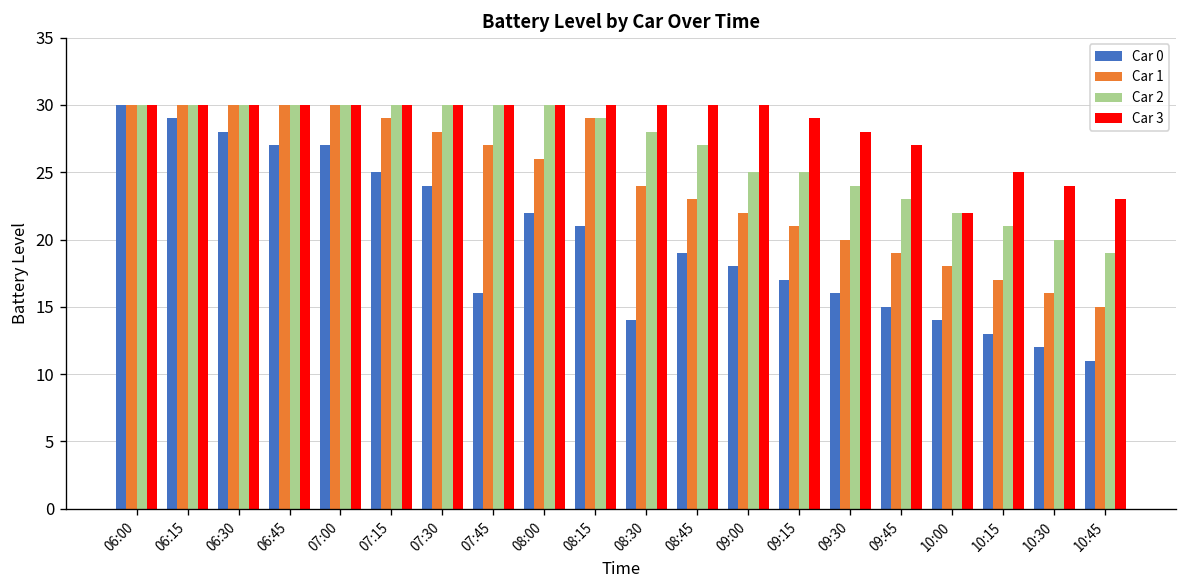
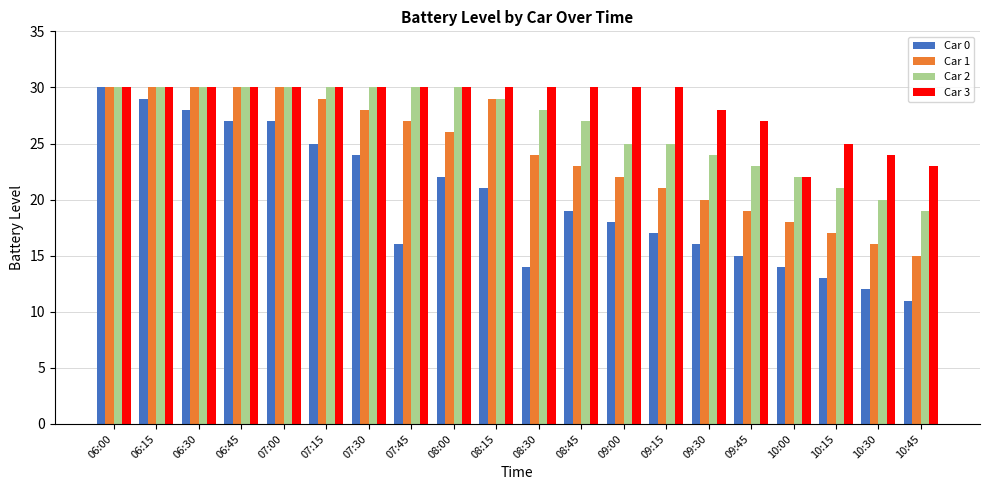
Car 3, 09:15: 29 -> 30
